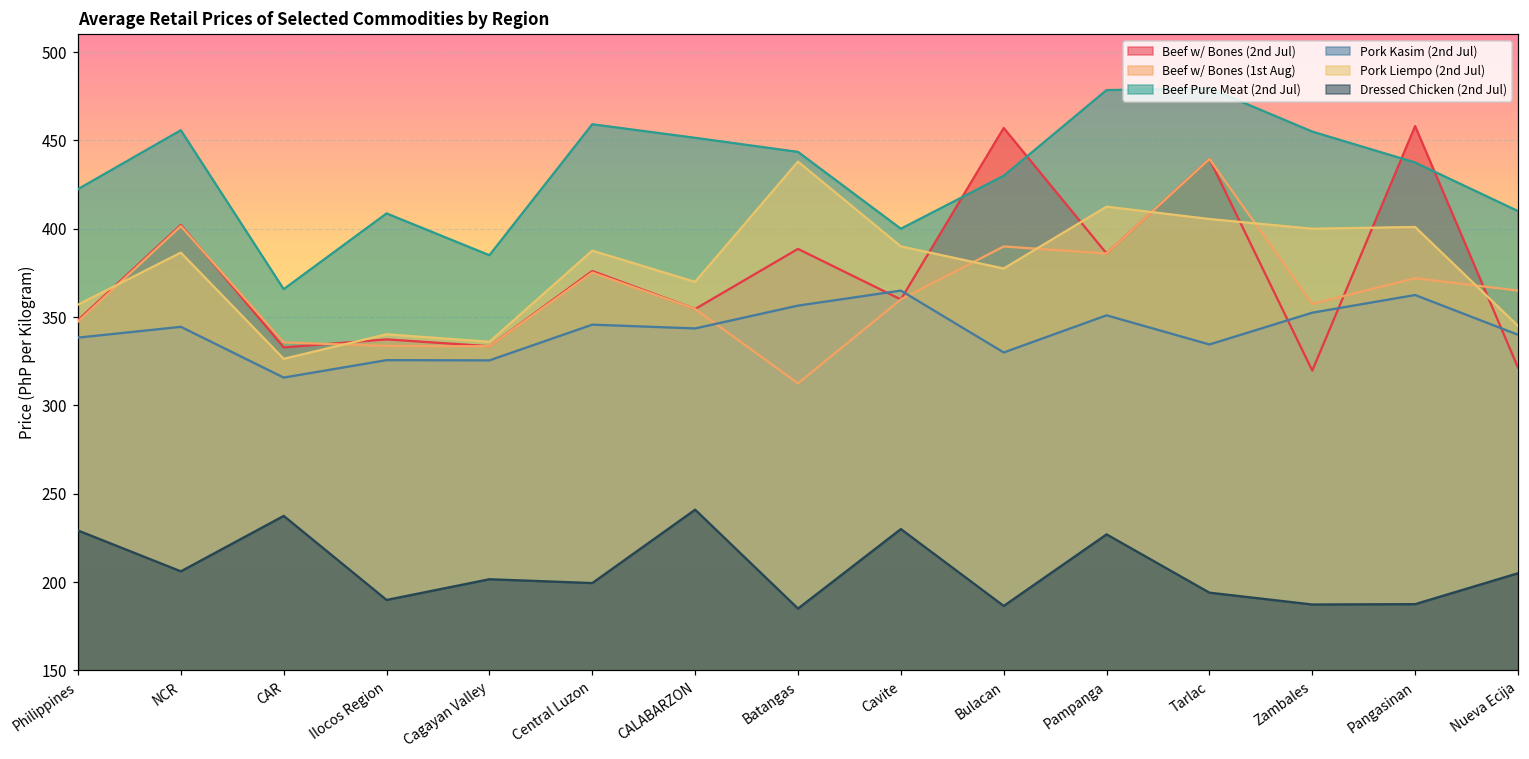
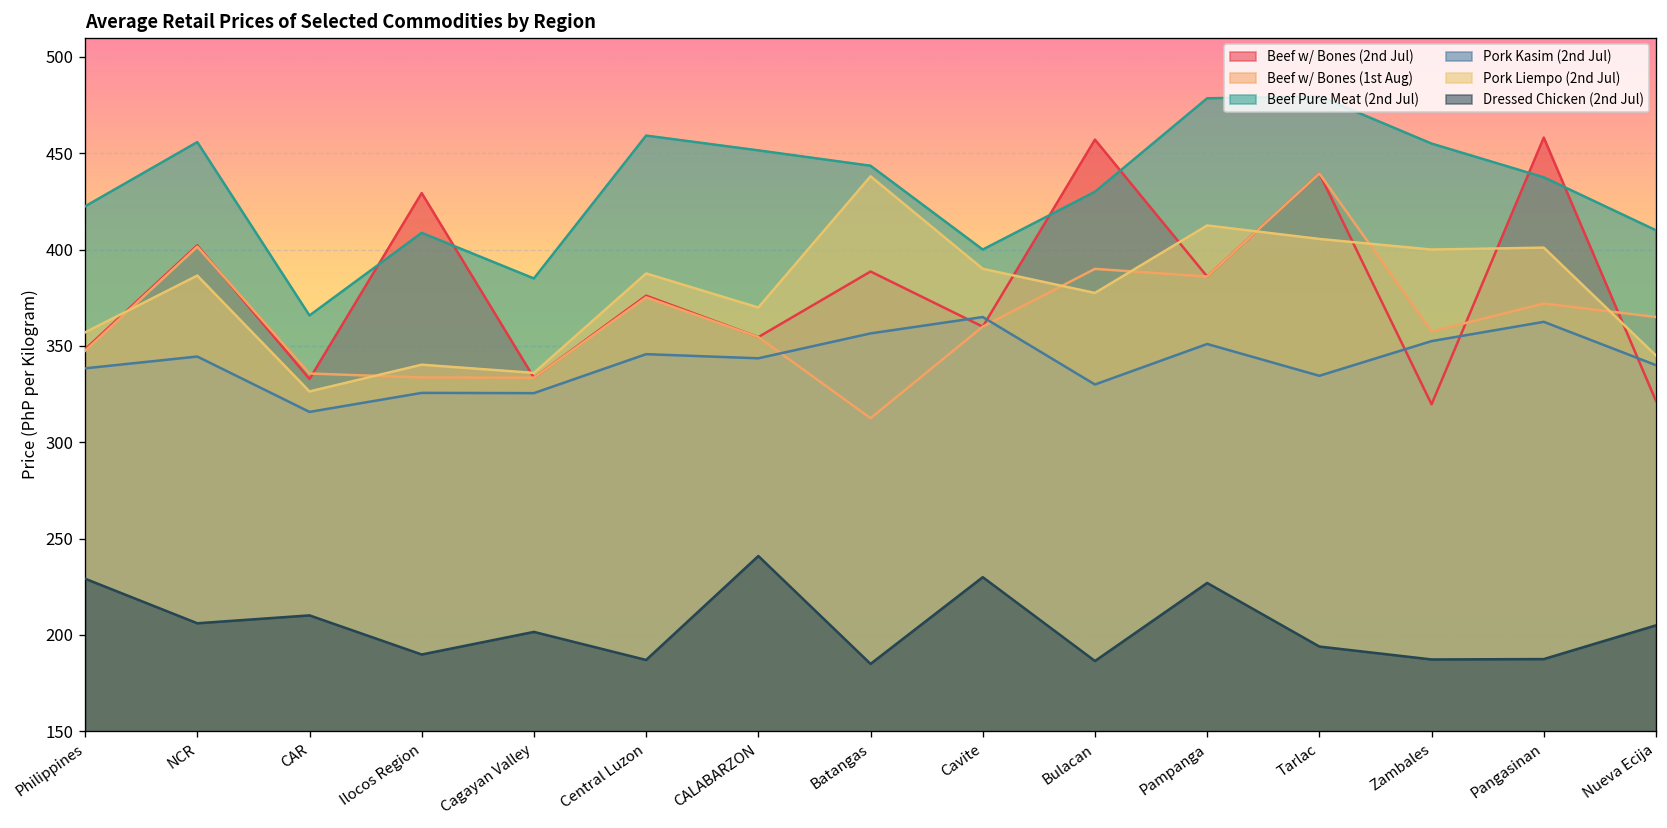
Dressed Chicken (2nd Jul), CAR: 237 -> 210
Beef w/ Bones (2nd Jul), Ilocos Region: 337 -> 429
Dressed Chicken (2nd Jul), Central Luzon: 199 -> 187
